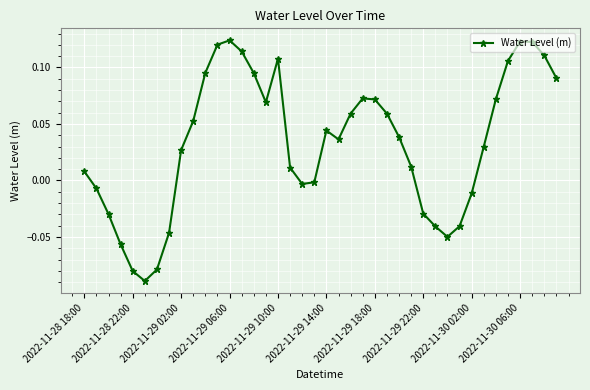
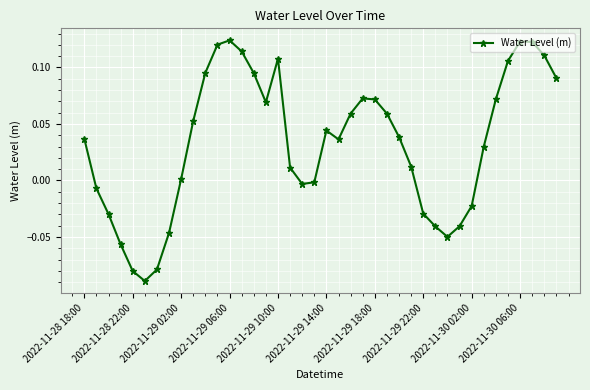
2022-11-28 18:00: 0.008 -> 0.037
2022-11-29 02:00: 0.027 -> 0.001
2022-11-30 02:00: -0.012 -> -0.023
